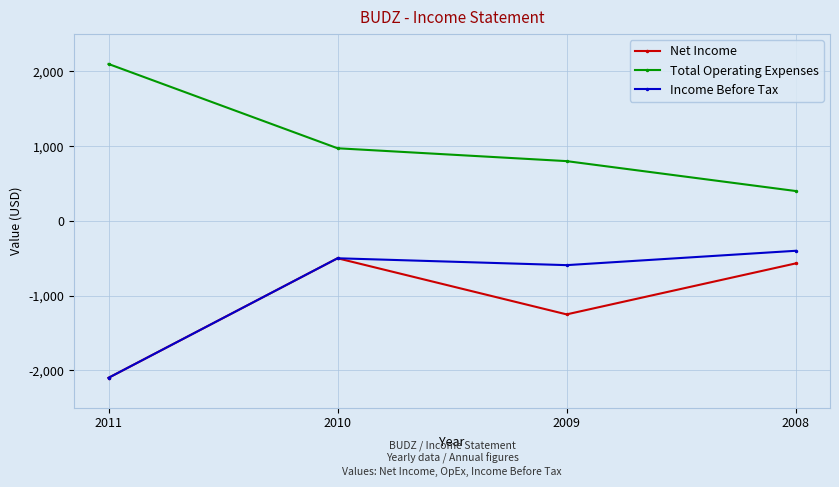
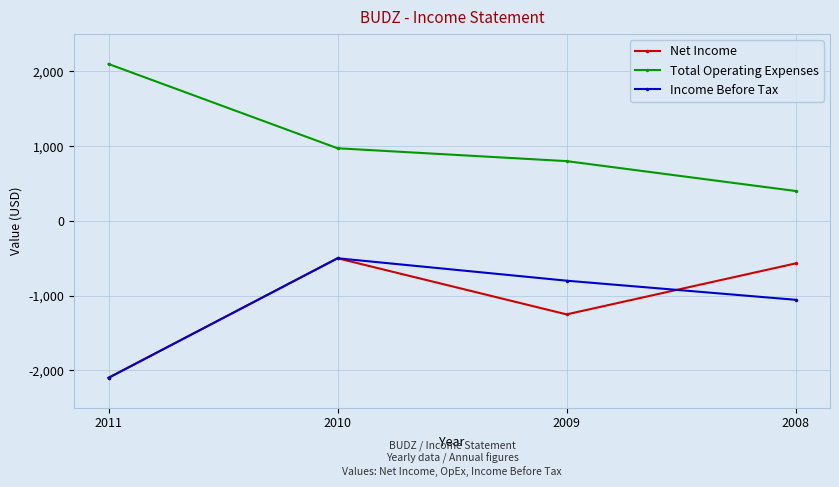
Income Before Tax, 2009: -600 -> -800
Income Before Tax, 2008: -400 -> -1,100
